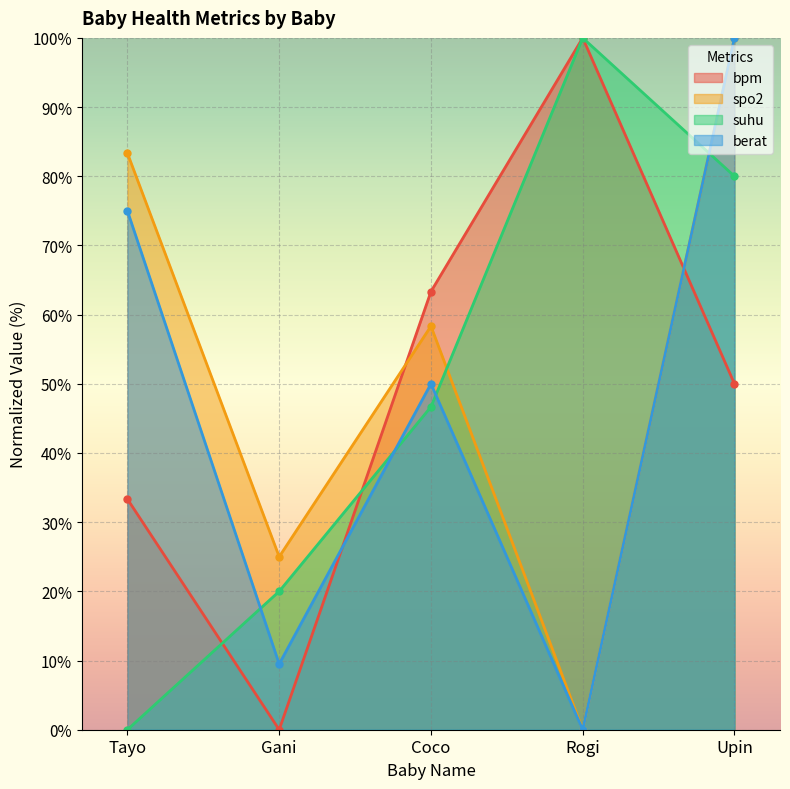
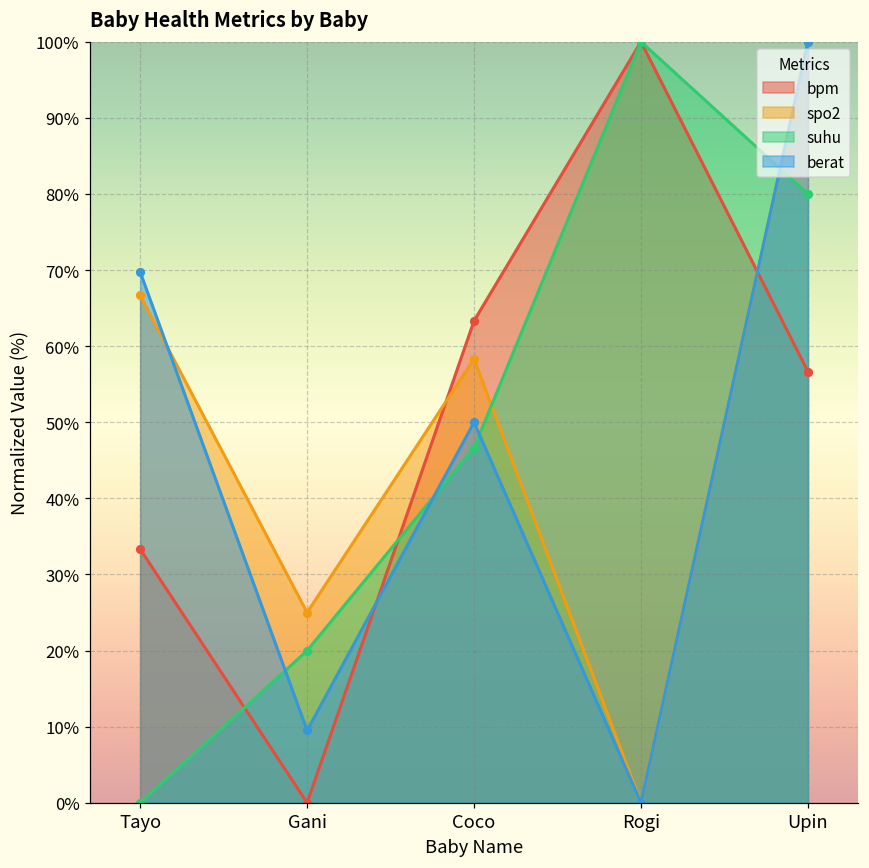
spo2, Tayo: 83% -> 67%
berat, Tayo: 75% -> 70%
bpm, Upin: 50% -> 57%
